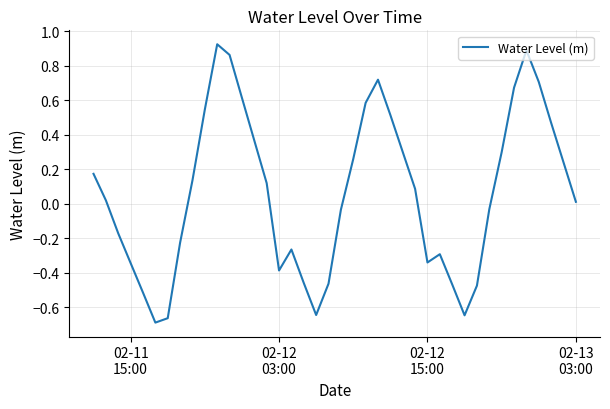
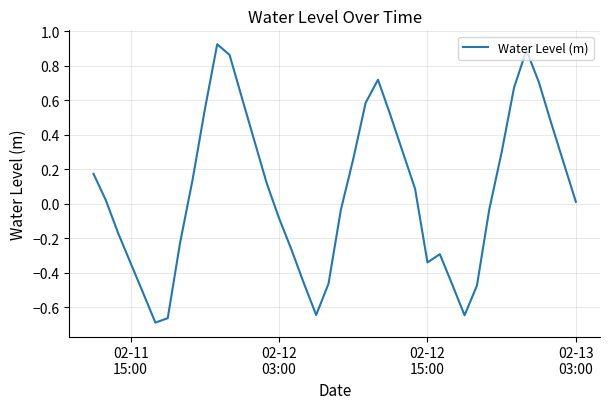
02-12 03:00: -0.39 -> -0.08
